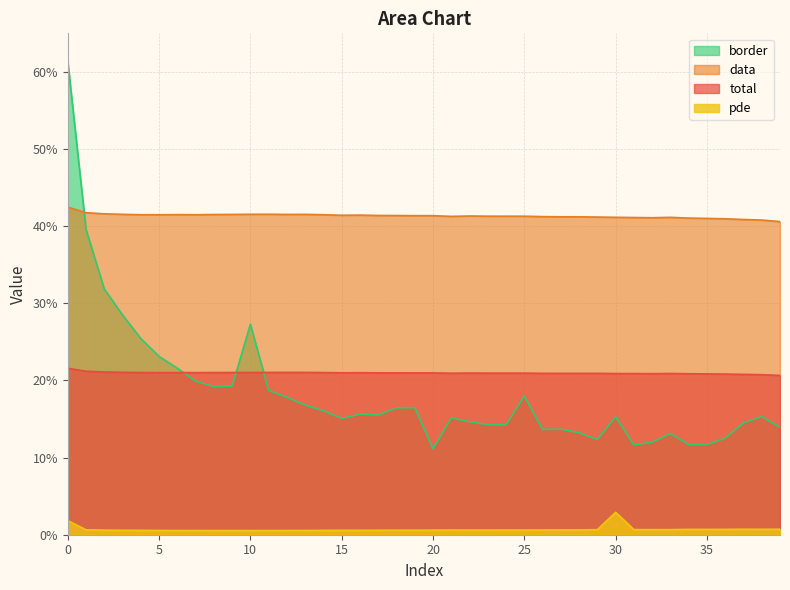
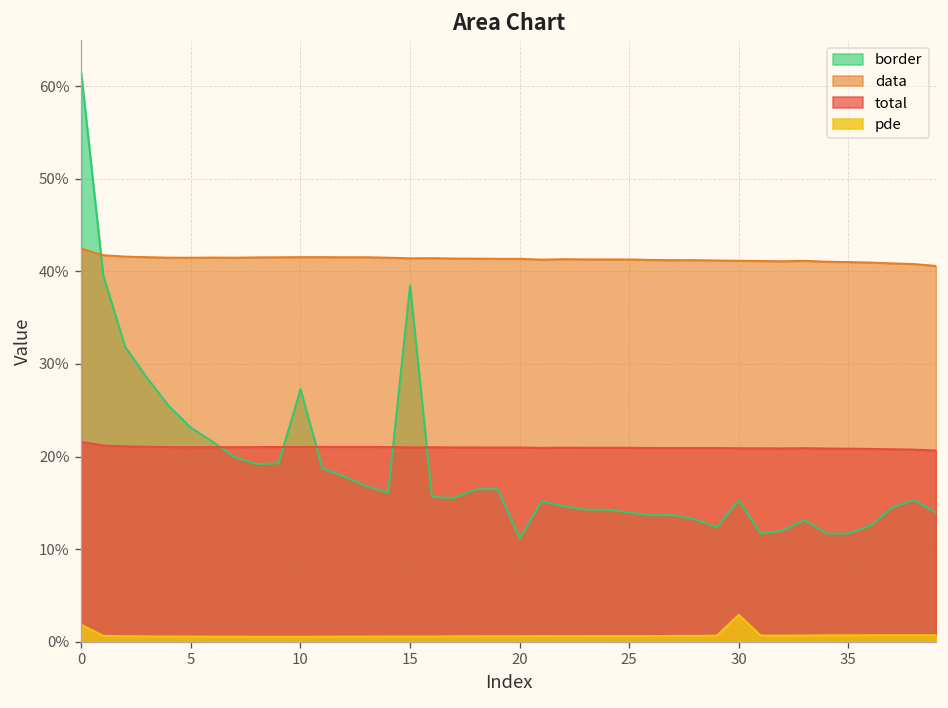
border, 15: 15% -> 38%
border, 25: 18% -> 14%
